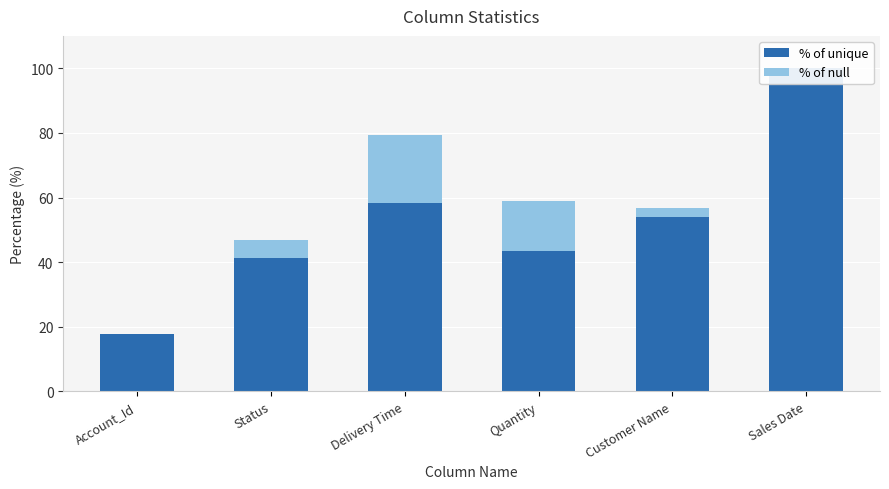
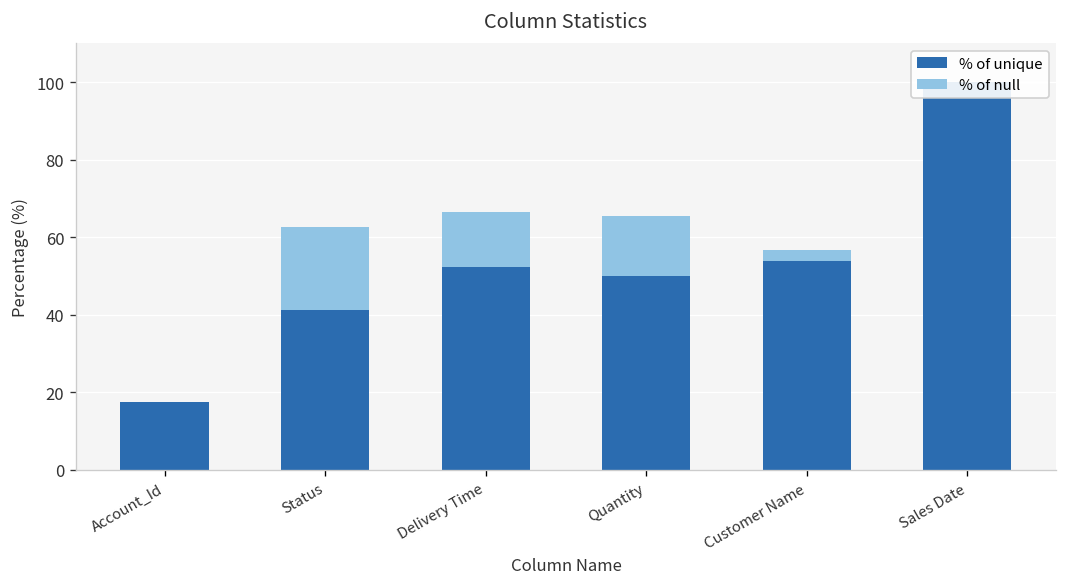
% of null, Status: 5 -> 21
% of unique, Delivery Time: 58 -> 52
% of null, Delivery Time: 21 -> 14
% of unique, Quantity: 44 -> 50
